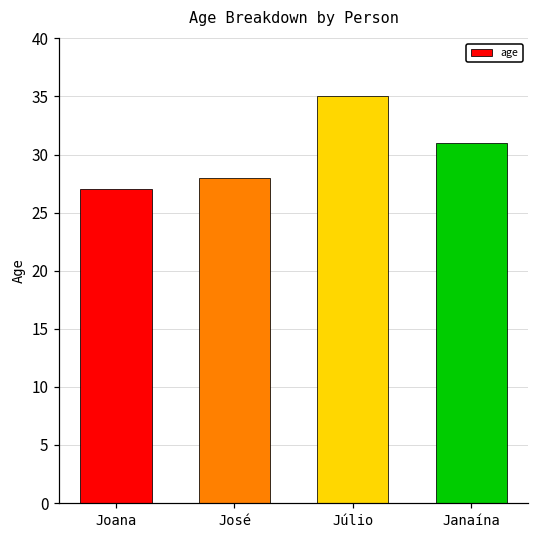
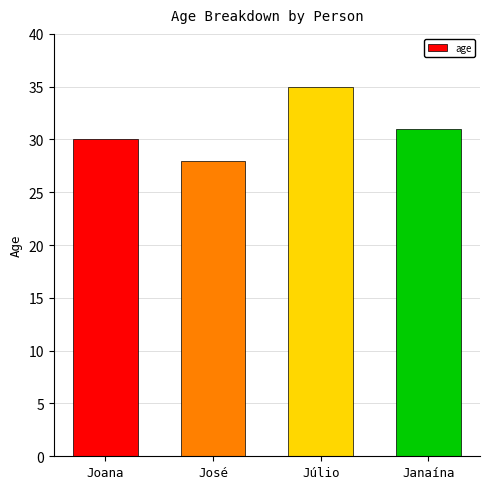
Joana: 27 -> 30
